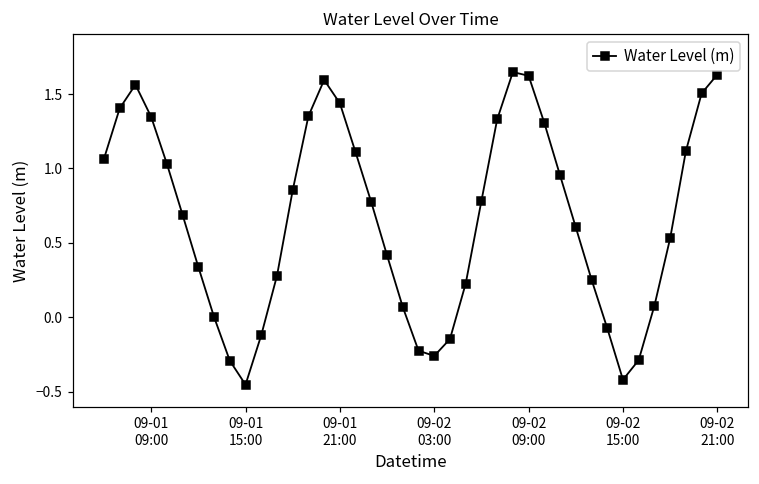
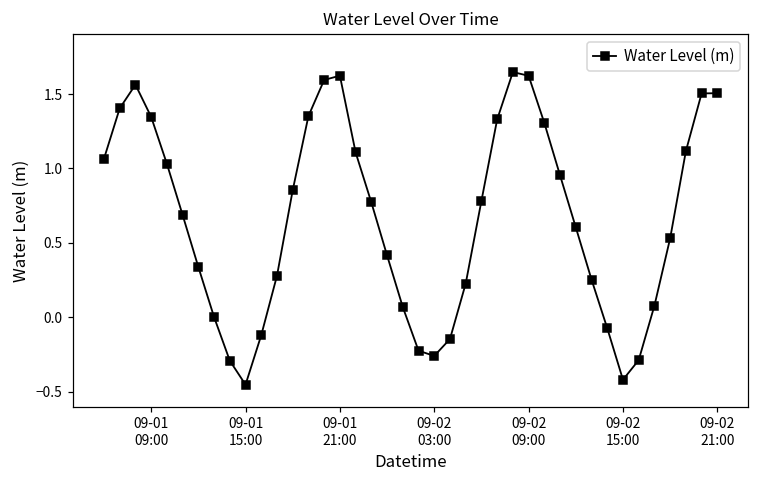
09-01 21:00: 1.44 -> 1.62
09-02 21:00: 1.63 -> 1.51
